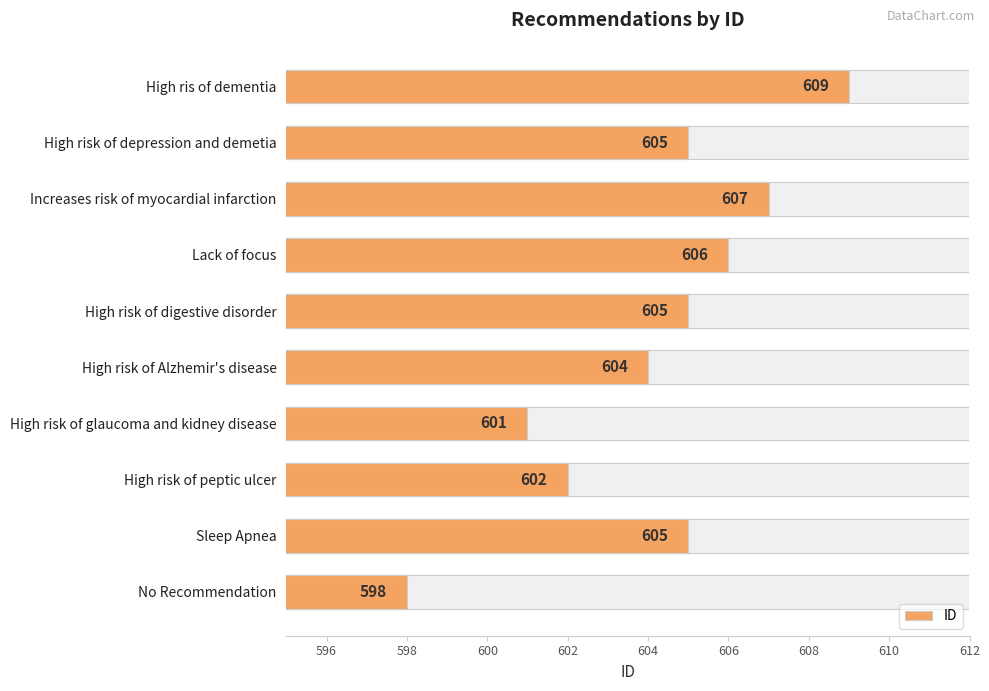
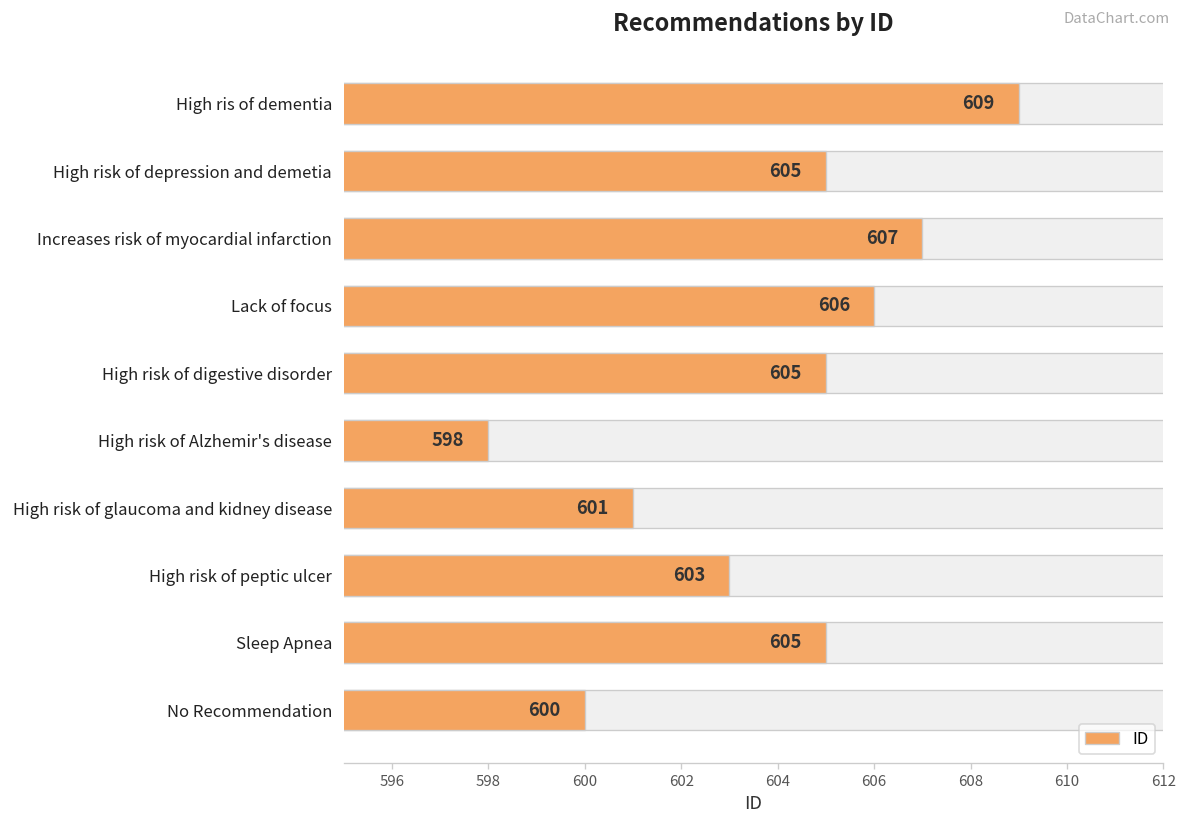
ID, High risk of Alzhemir's disease: 604 -> 598
ID, High risk of peptic ulcer: 602 -> 603
ID, No Recommendation: 598 -> 600
